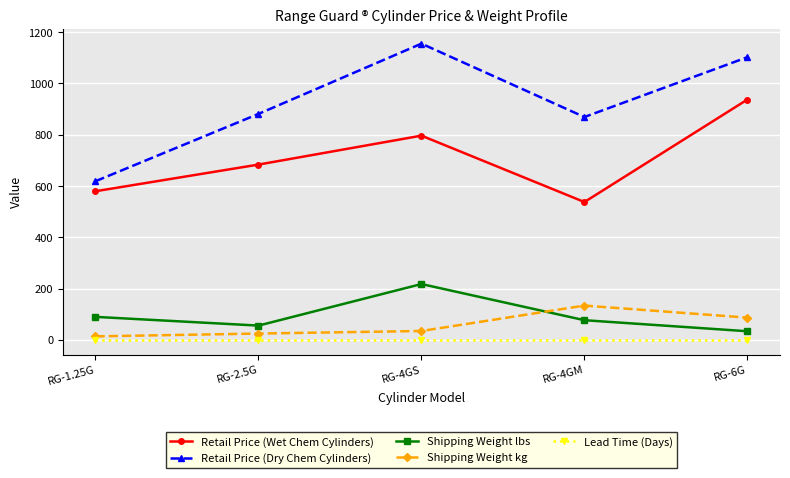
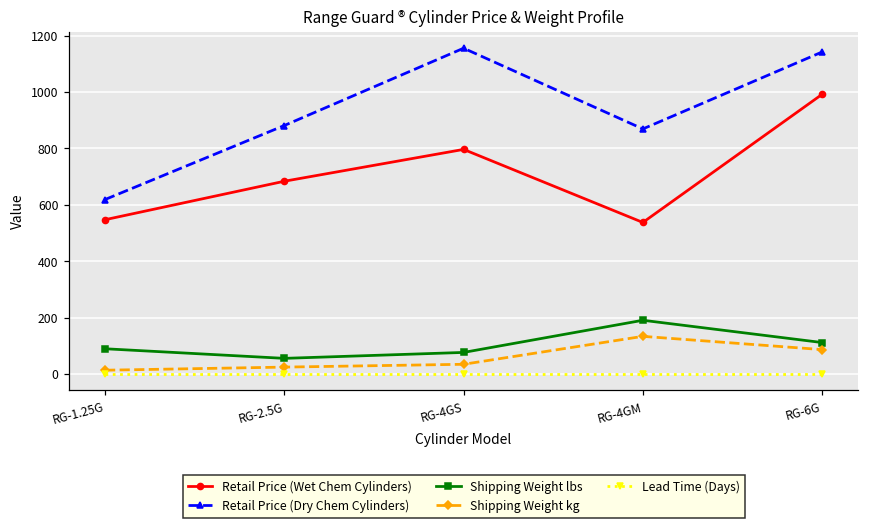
Retail Price (Wet Chem Cylinders), RG-1.25G: 580 -> 550
Shipping Weight lbs, RG-4GS: 220 -> 80
Shipping Weight lbs, RG-4GM: 80 -> 190
Retail Price (Wet Chem Cylinders), RG-6G: 940 -> 990
Retail Price (Dry Chem Cylinders), RG-6G: 1100 -> 1140
Shipping Weight lbs, RG-6G: 30 -> 110
